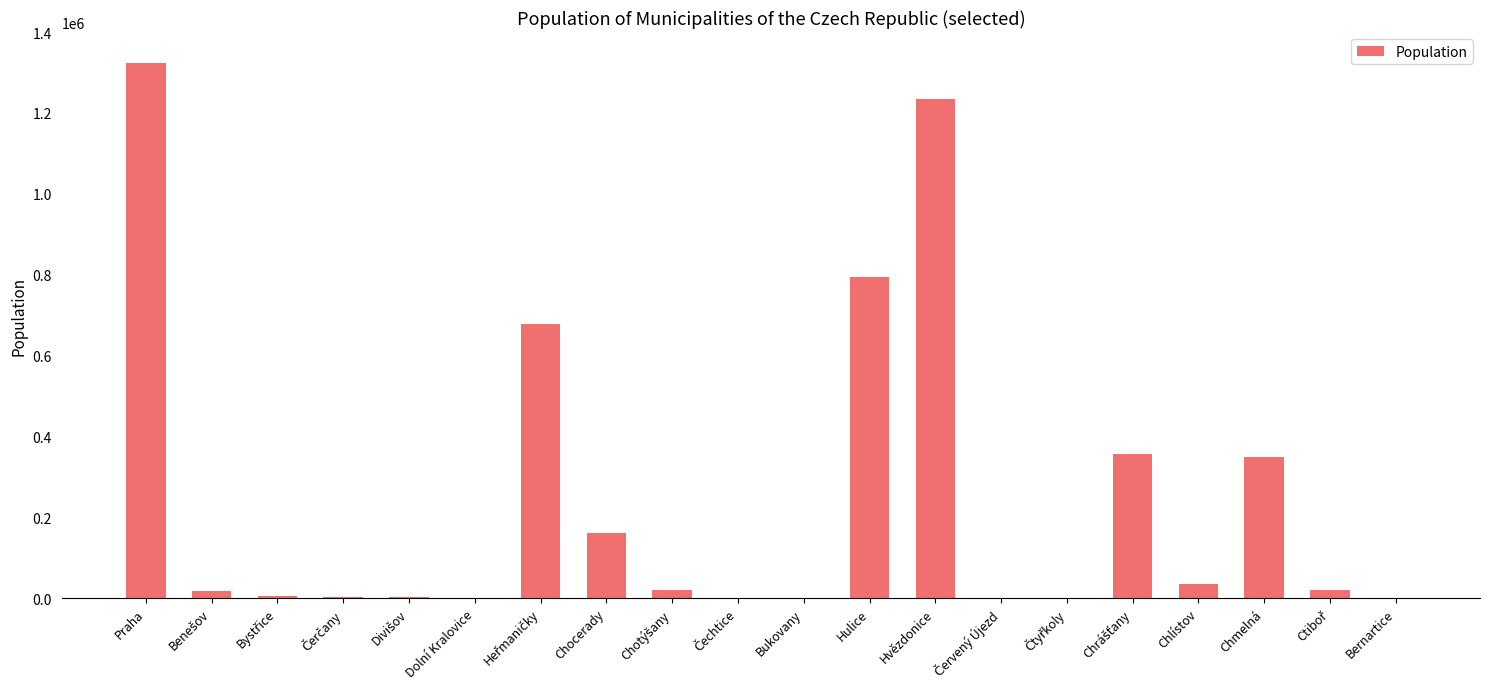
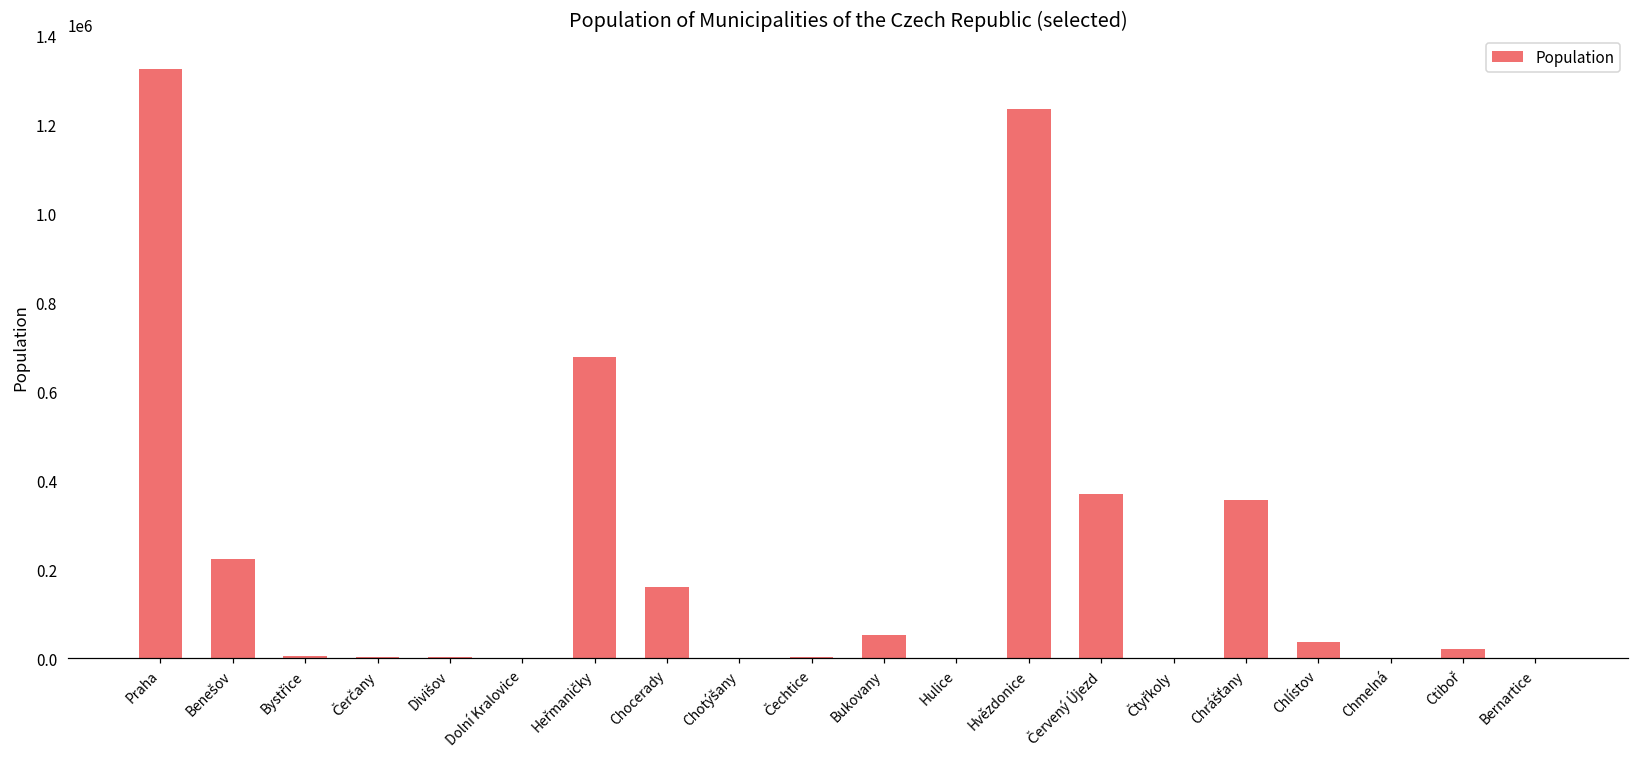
Benešov: 20000 -> 220000
Chotýšany: 20000 -> 0
Bukovany: 0 -> 50000
Hulice: 790000 -> 0
Červený Újezd: 0 -> 370000
Chmelná: 350000 -> 0
